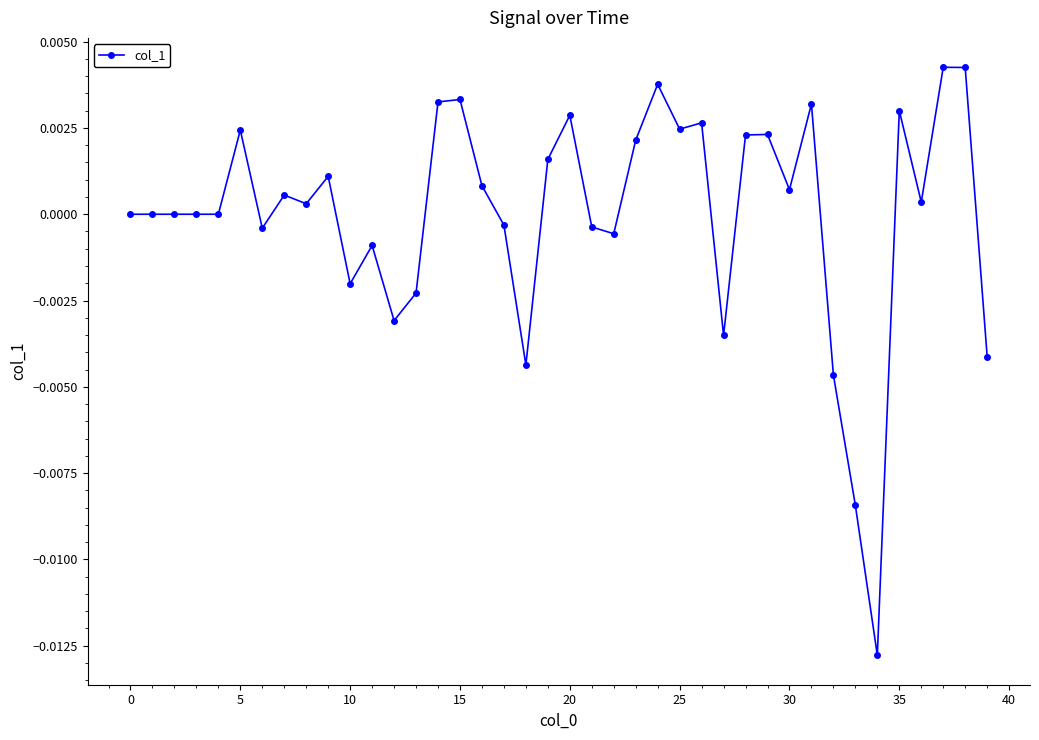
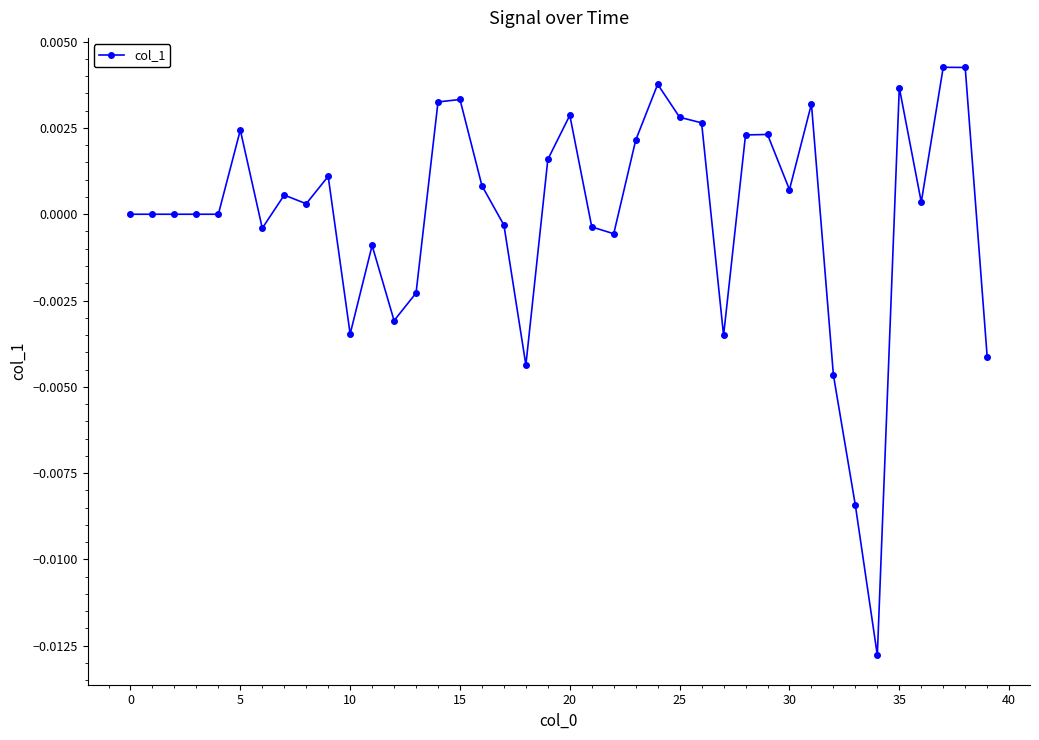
10: -0.0020 -> -0.0035
25: 0.0025 -> 0.0028
35: 0.0030 -> 0.0037
